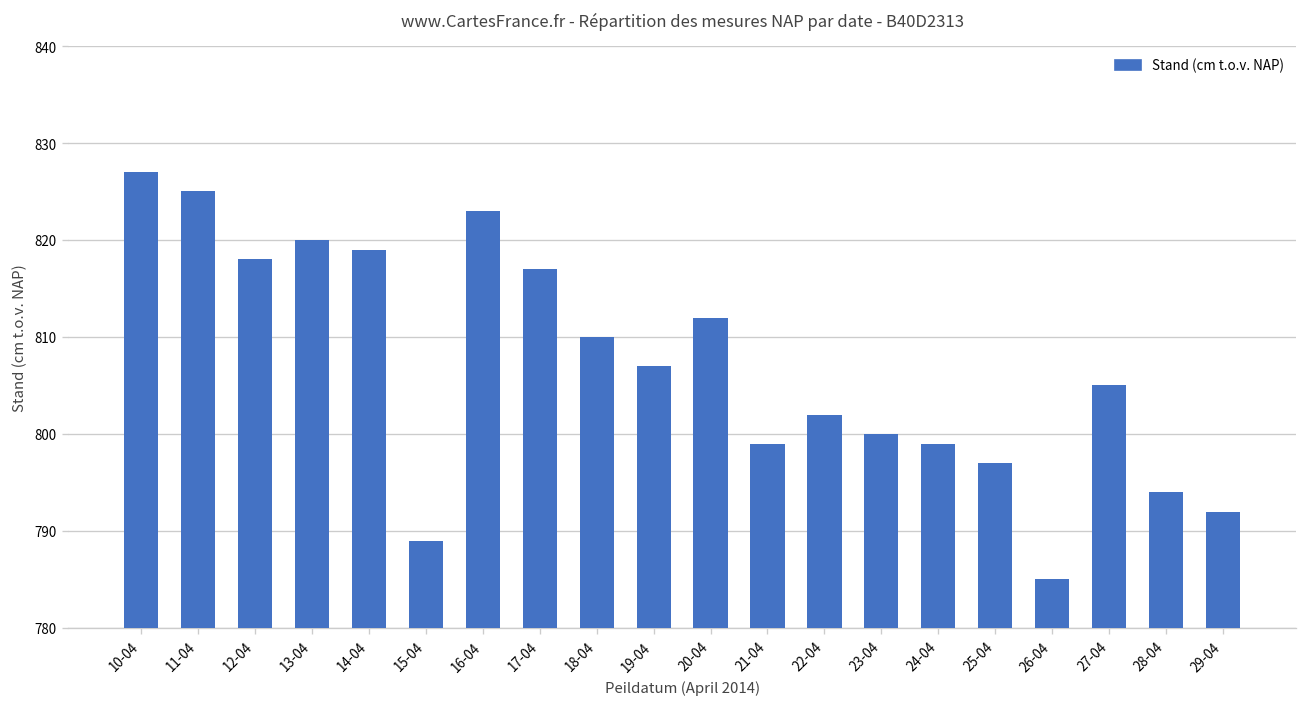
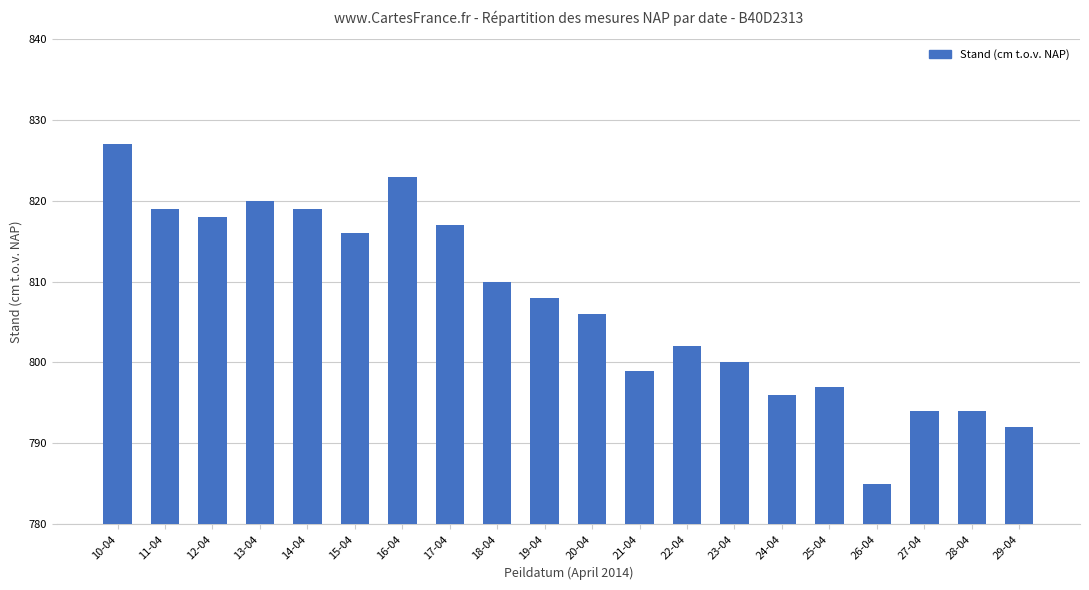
11-04: 825 -> 819
15-04: 789 -> 816
19-04: 807 -> 808
20-04: 812 -> 806
24-04: 799 -> 796
27-04: 805 -> 794
